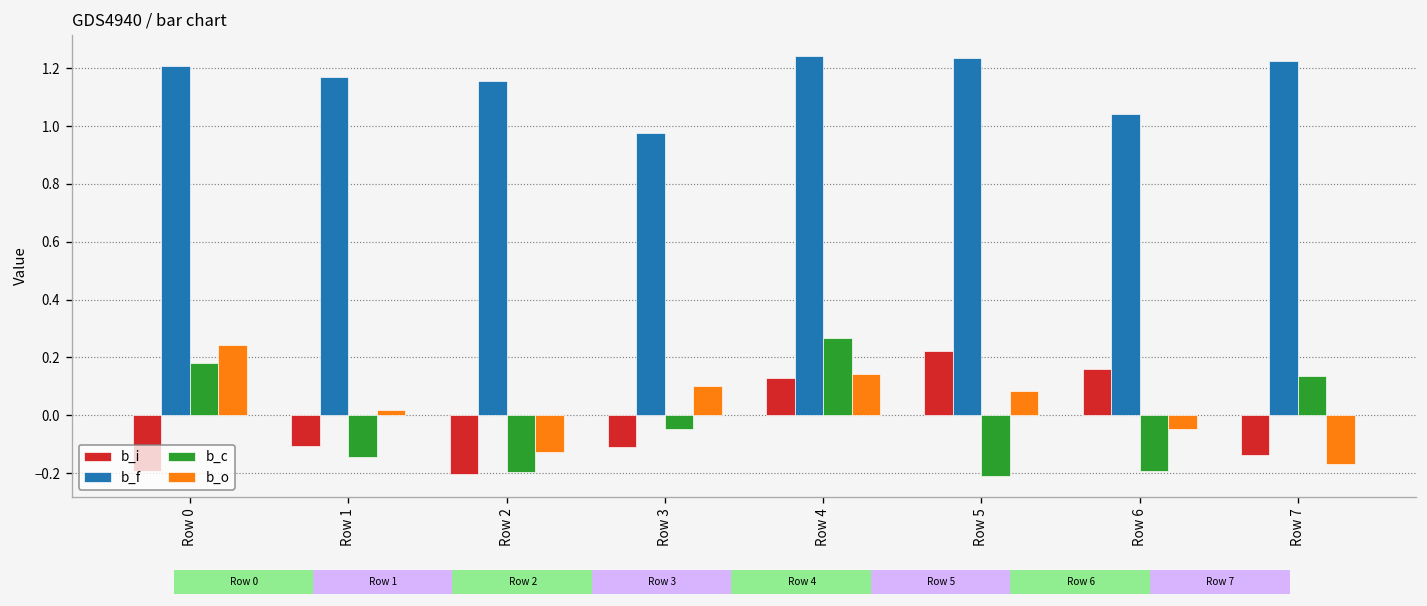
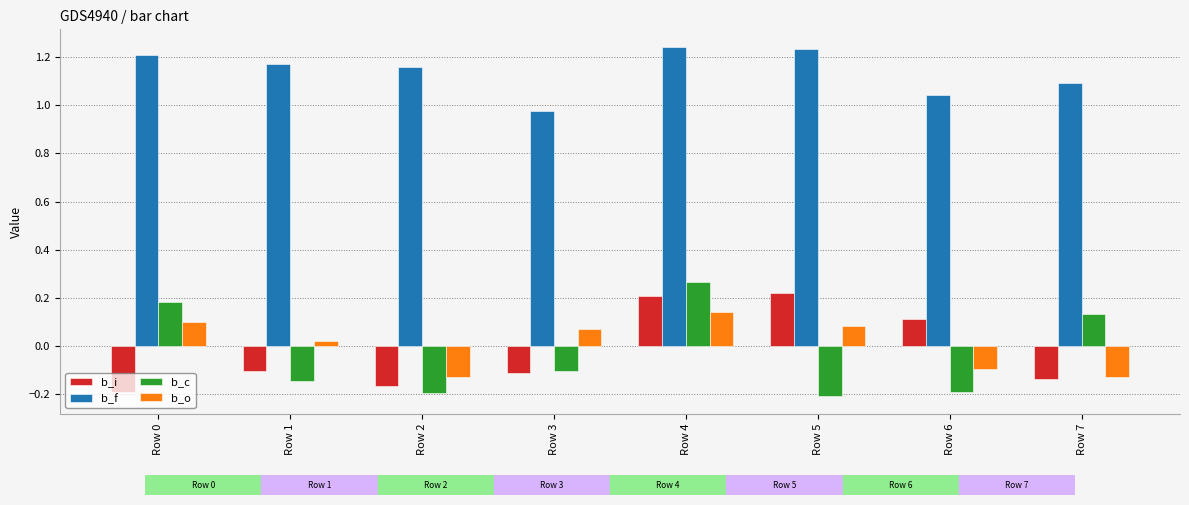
b_o, Row 0: 0.24 -> 0.10
b_i, Row 2: -0.20 -> -0.16
b_c, Row 3: -0.05 -> -0.10
b_o, Row 3: 0.10 -> 0.07
b_i, Row 4: 0.13 -> 0.21
b_i, Row 6: 0.16 -> 0.11
b_o, Row 6: -0.05 -> -0.09
b_f, Row 7: 1.23 -> 1.09
b_o, Row 7: -0.17 -> -0.13
